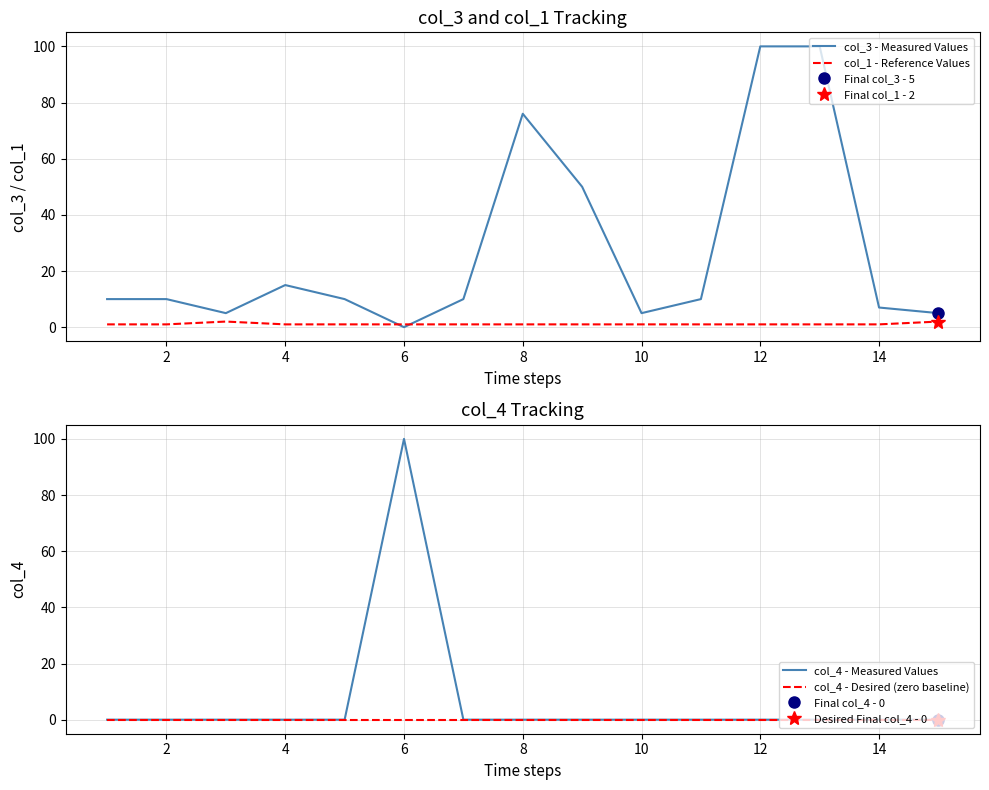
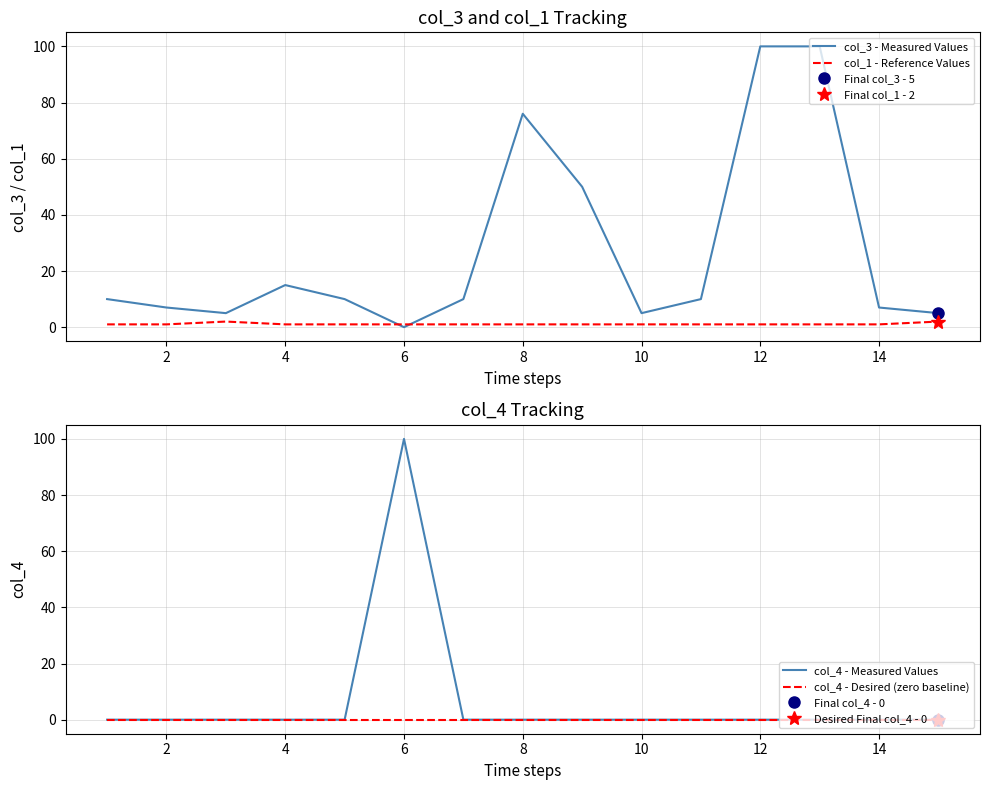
col_3 and col_1 Tracking, col_3 - Measured Values, 2: 10 -> 7
